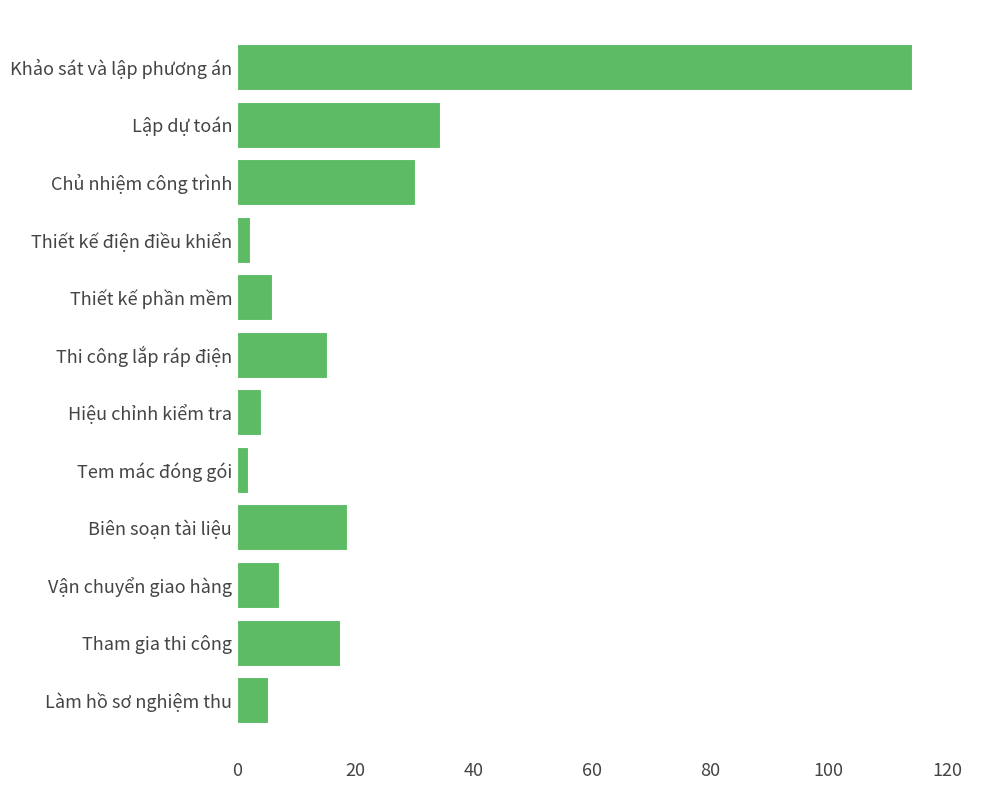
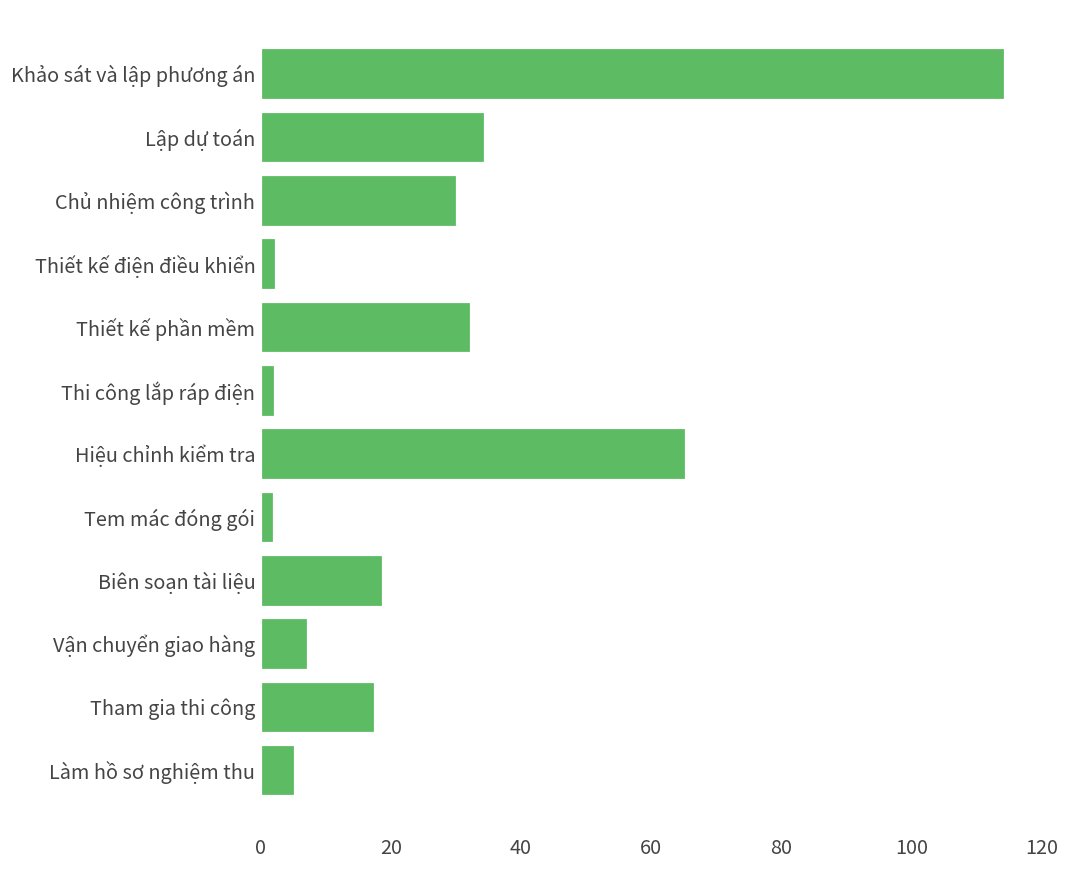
Thiết kế phần mềm: 6 -> 32
Thi công lắp ráp điện: 15 -> 2
Hiệu chỉnh kiểm tra: 4 -> 65
